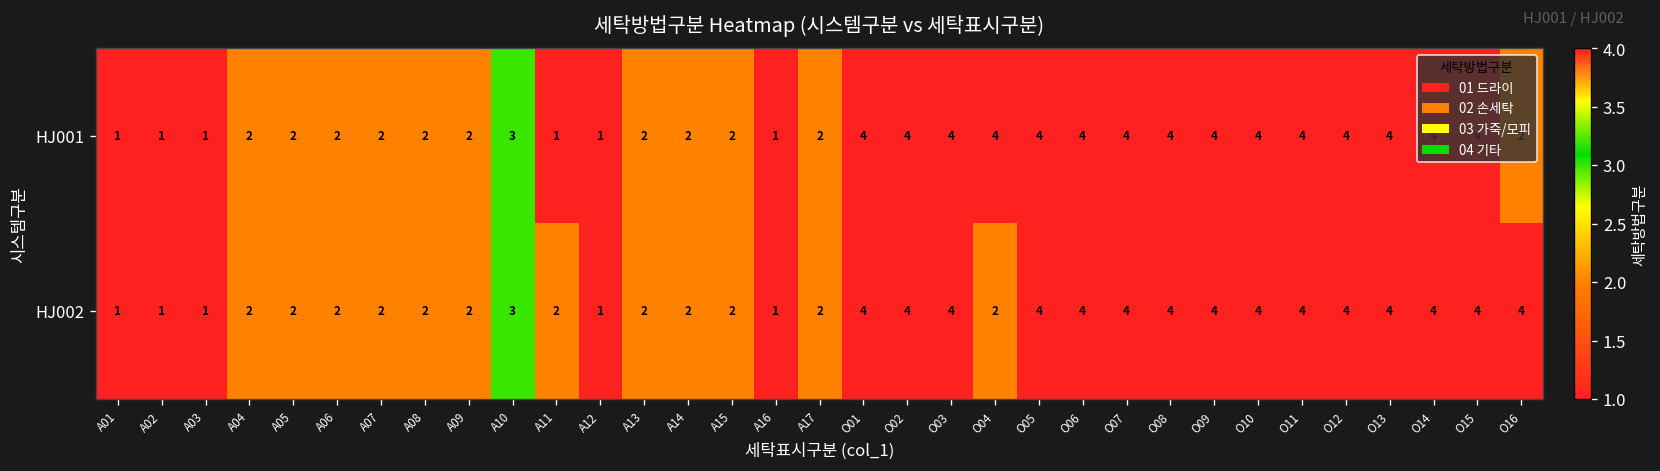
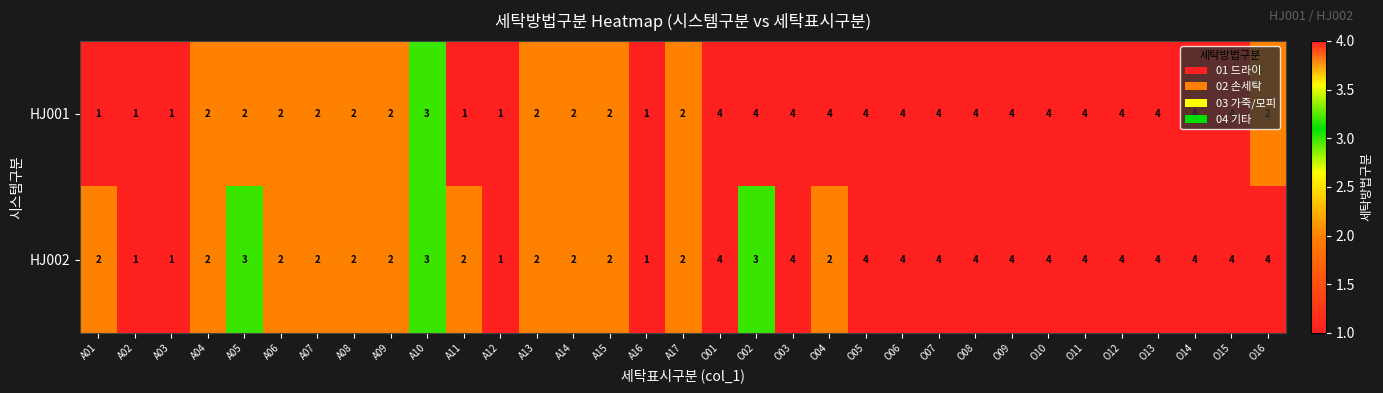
HJ002, A01: 1 -> 2
HJ002, A05: 2 -> 3
HJ002, O02: 4 -> 3
